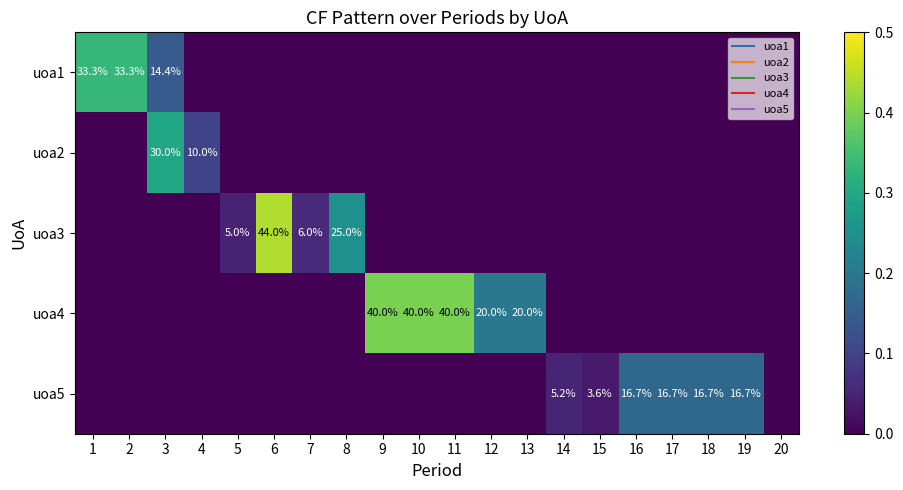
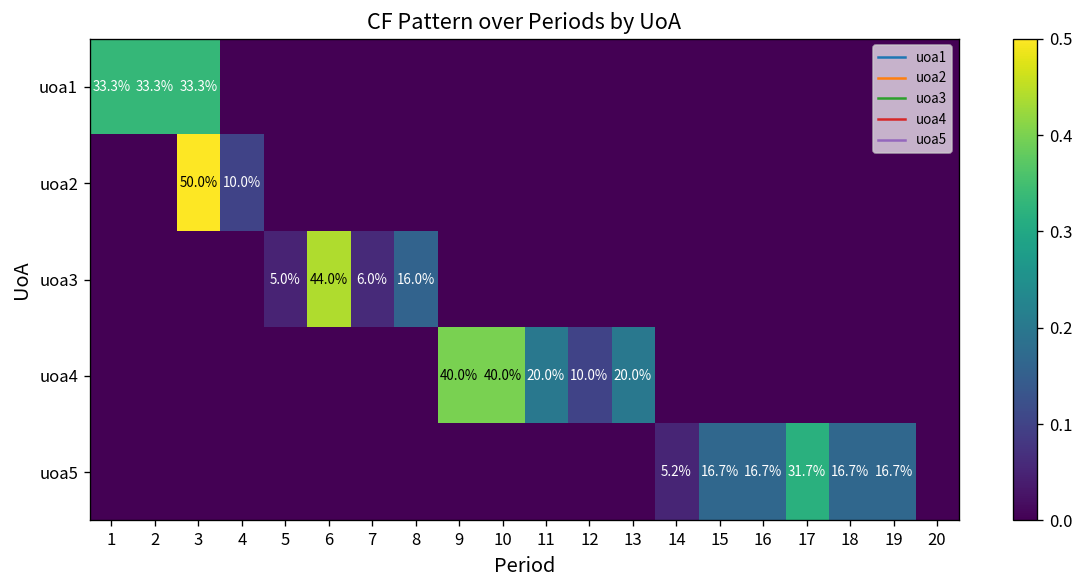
uoa1, 3: 14.4% -> 33.3%
uoa2, 3: 30.0% -> 50.0%
uoa3, 8: 25.0% -> 16.0%
uoa4, 11: 40.0% -> 20.0%
uoa4, 12: 20.0% -> 10.0%
uoa5, 15: 3.6% -> 16.7%
uoa5, 17: 16.7% -> 31.7%
